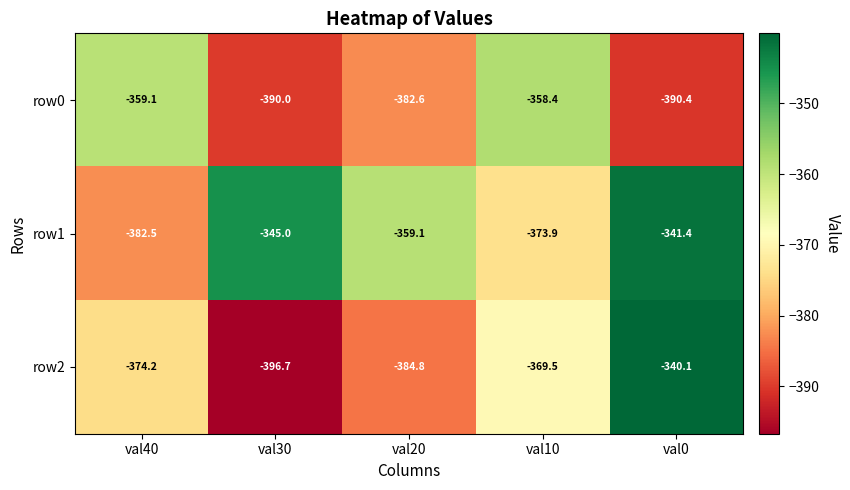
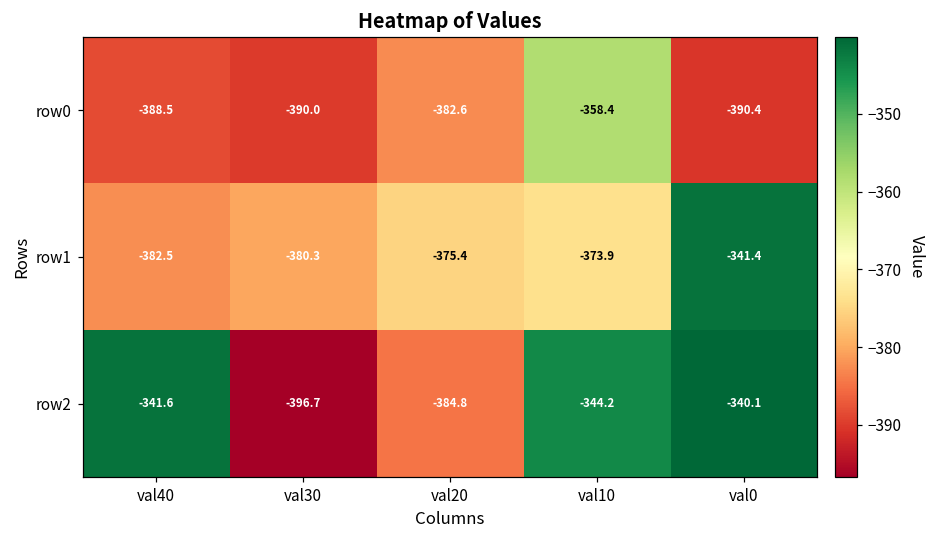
row0, val40: -359.1 -> -388.5
row1, val30: -345.0 -> -380.3
row1, val20: -359.1 -> -375.4
row2, val40: -374.2 -> -341.6
row2, val10: -369.5 -> -344.2
